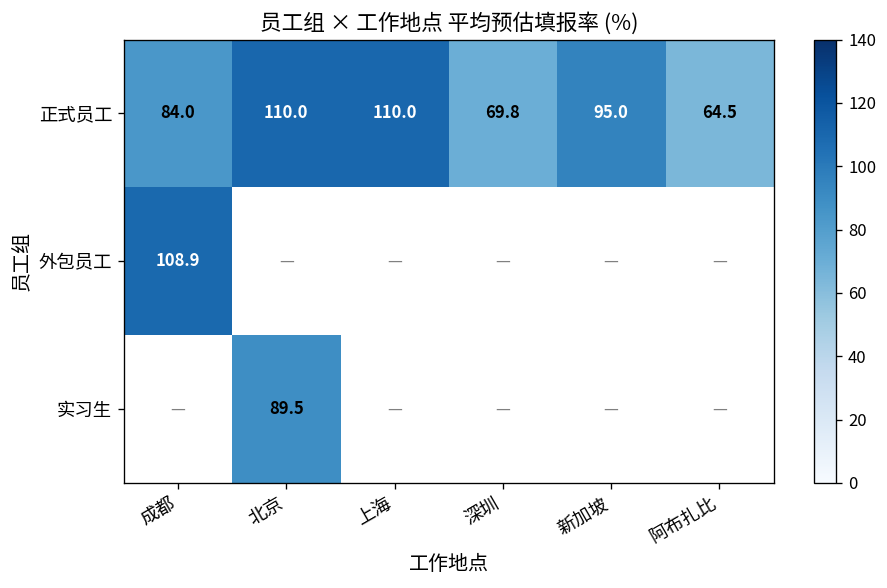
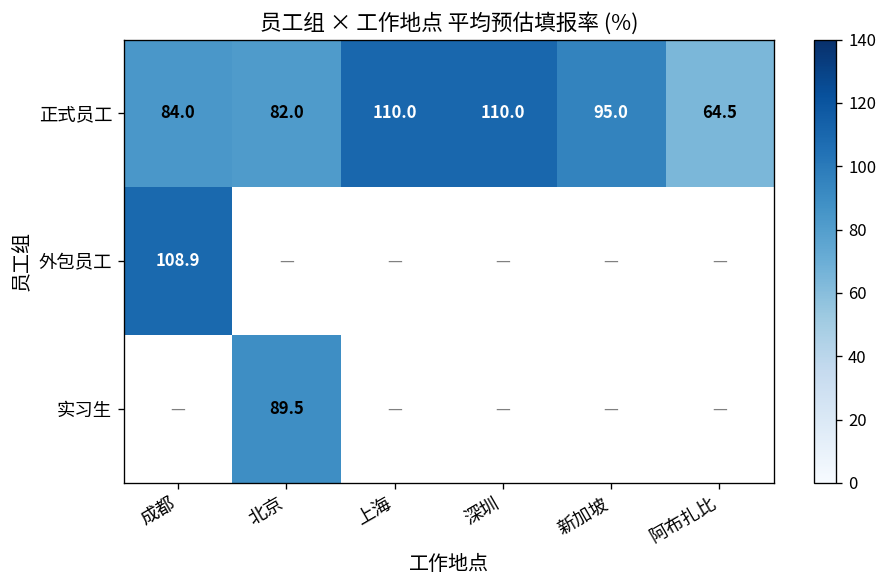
正式员工, 北京: 110.0 -> 82.0
正式员工, 深圳: 69.8 -> 110.0
